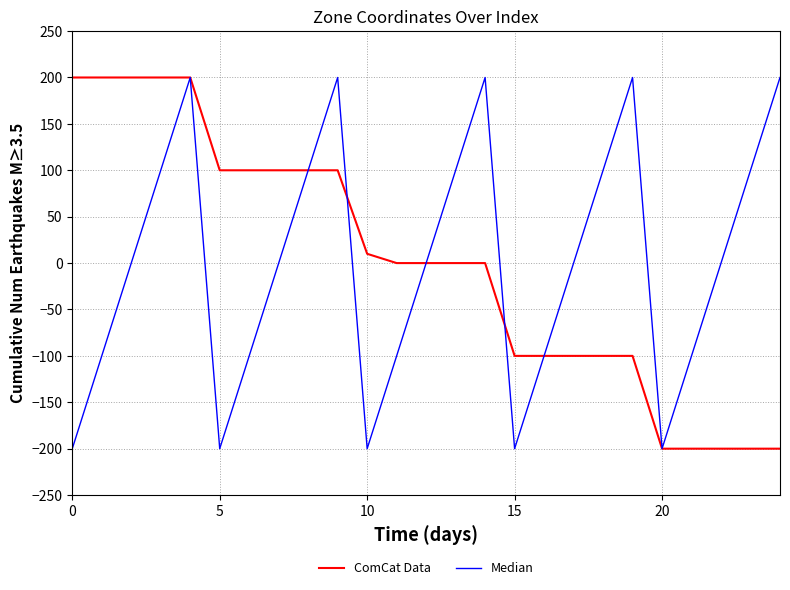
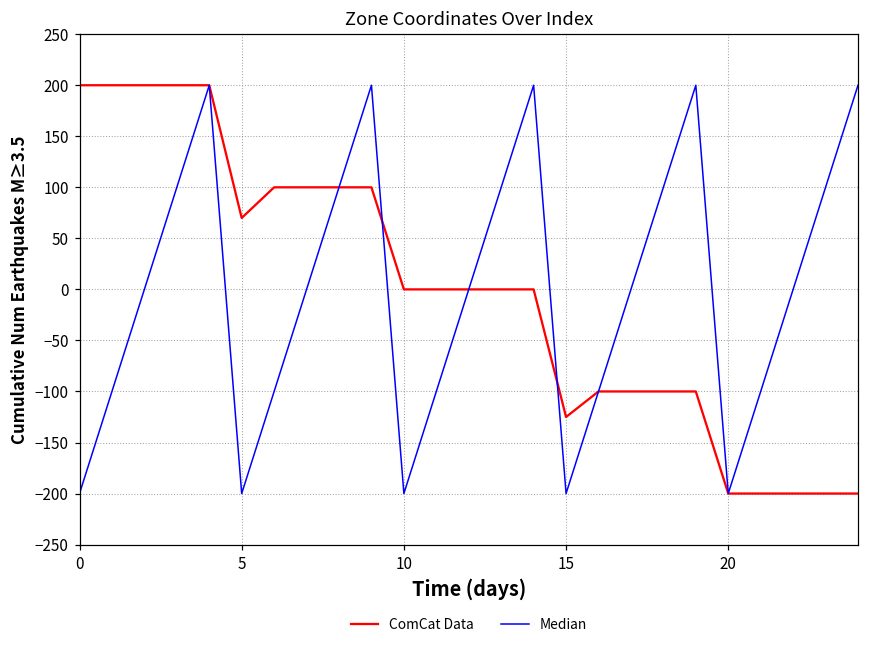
ComCat Data, 5: 100 -> 70
ComCat Data, 10: 10 -> 0
ComCat Data, 15: -100 -> -130
